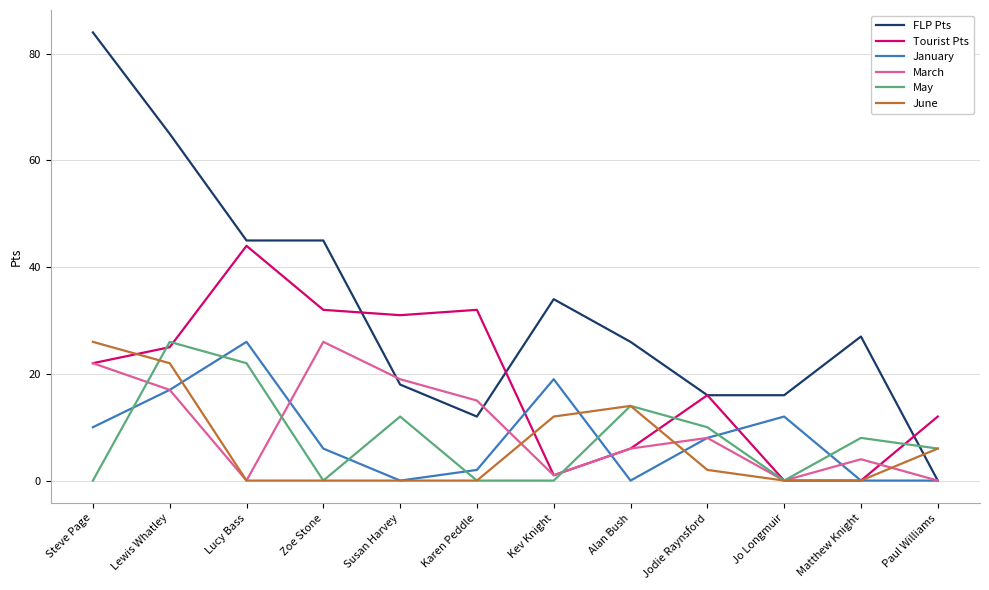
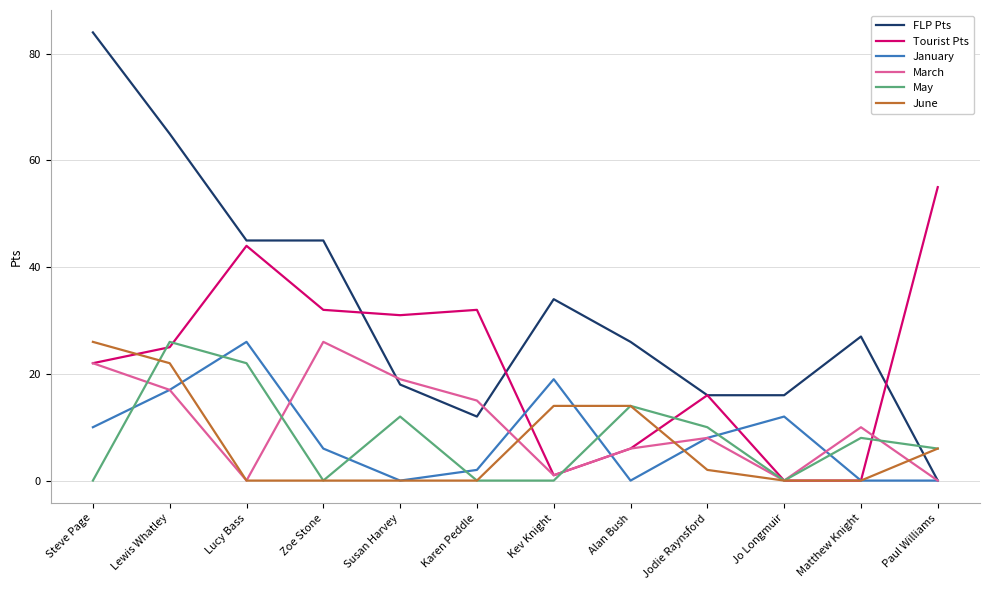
June, Kev Knight: 12 -> 14
March, Matthew Knight: 4 -> 10
Tourist Pts, Paul Williams: 12 -> 55
